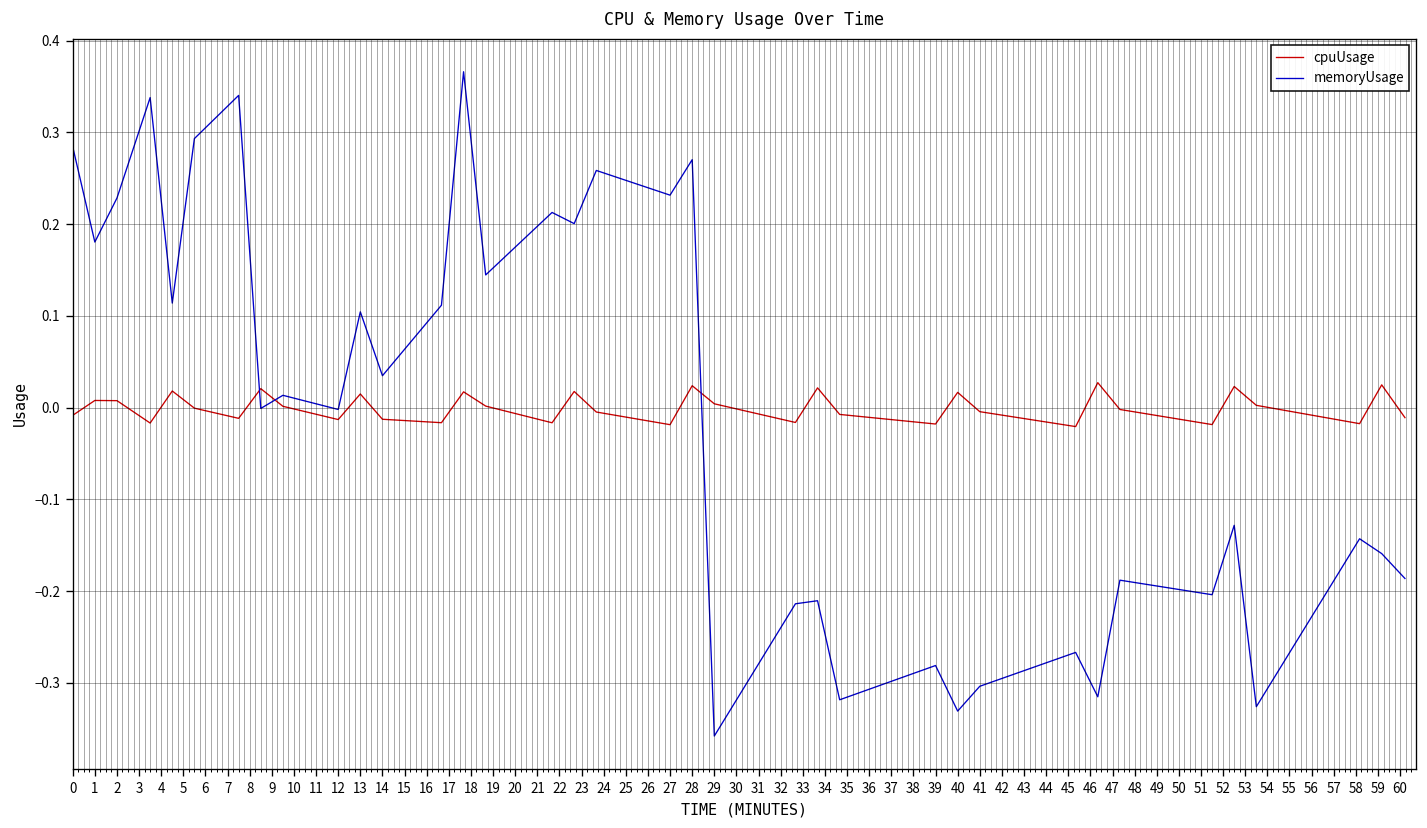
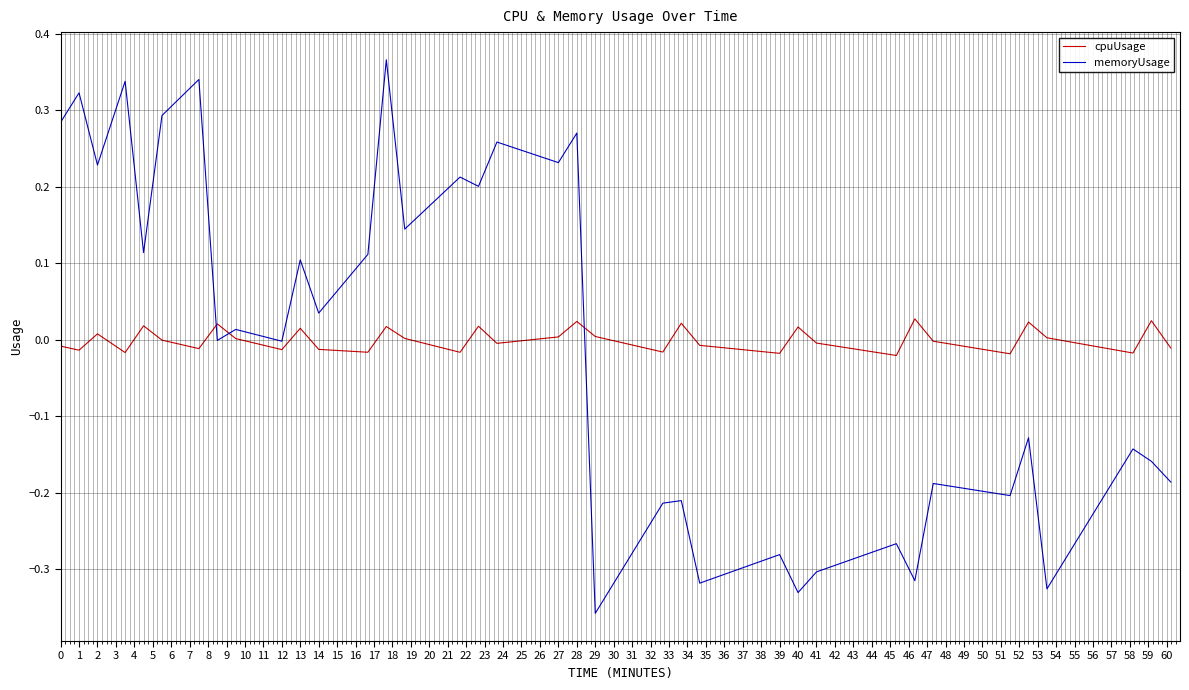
cpuUsage, 1: 0.01 -> -0.01
memoryUsage, 1: 0.18 -> 0.32
cpuUsage, 27: -0.02 -> 0.00
